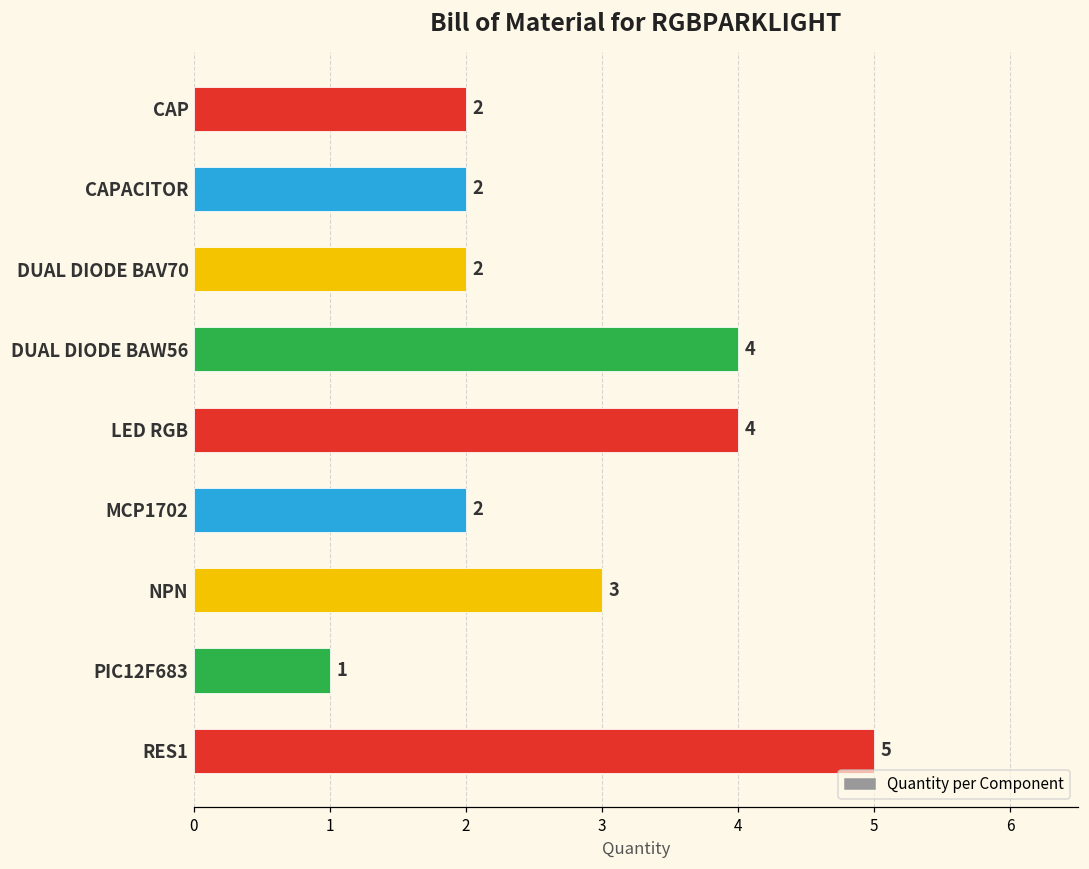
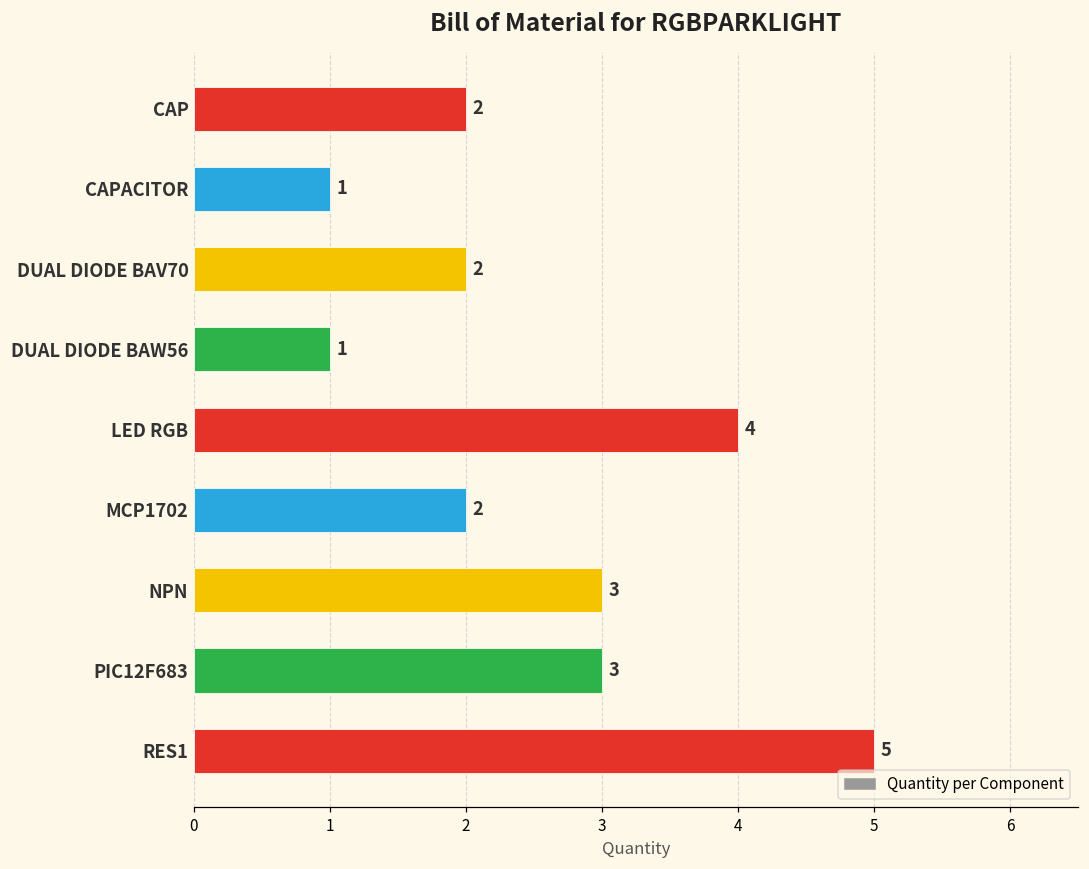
CAPACITOR: 2 -> 1
DUAL DIODE BAW56: 4 -> 1
PIC12F683: 1 -> 3
